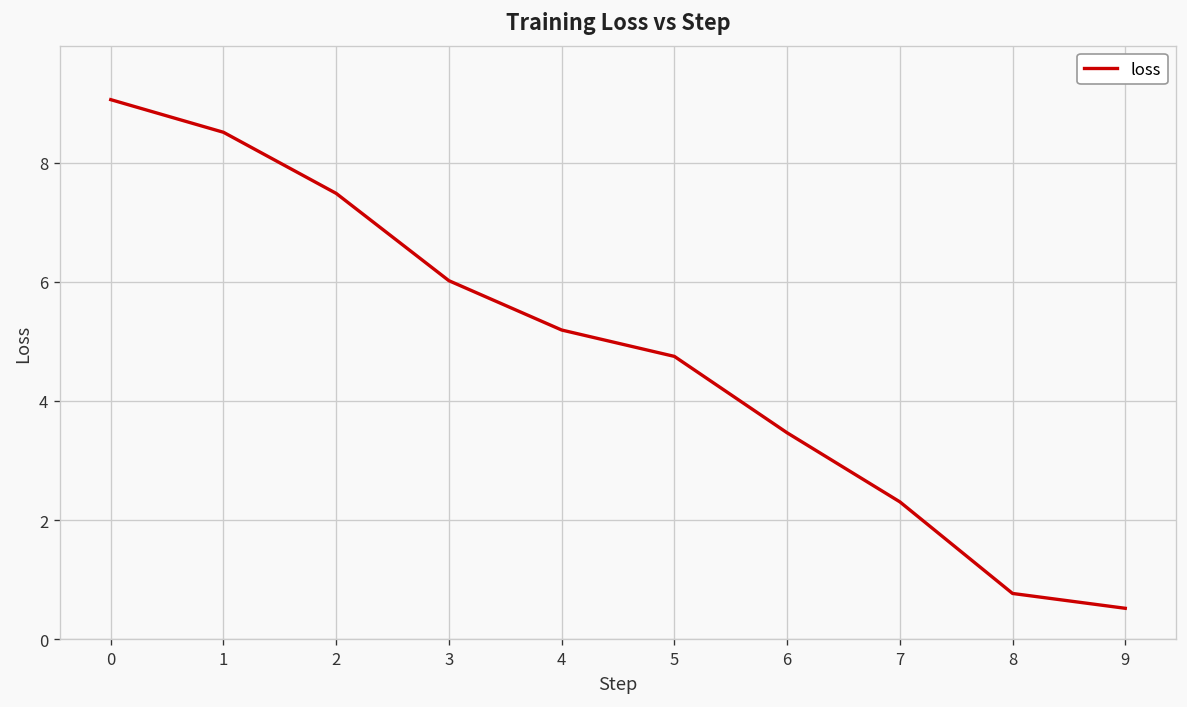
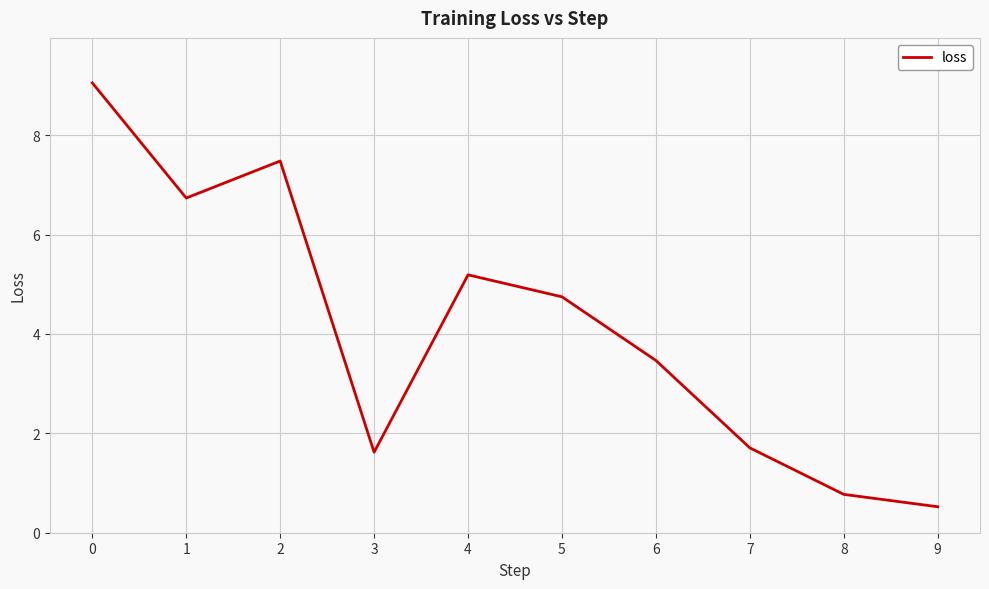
1: 8.5 -> 6.7
3: 6.0 -> 1.6
7: 2.3 -> 1.7
